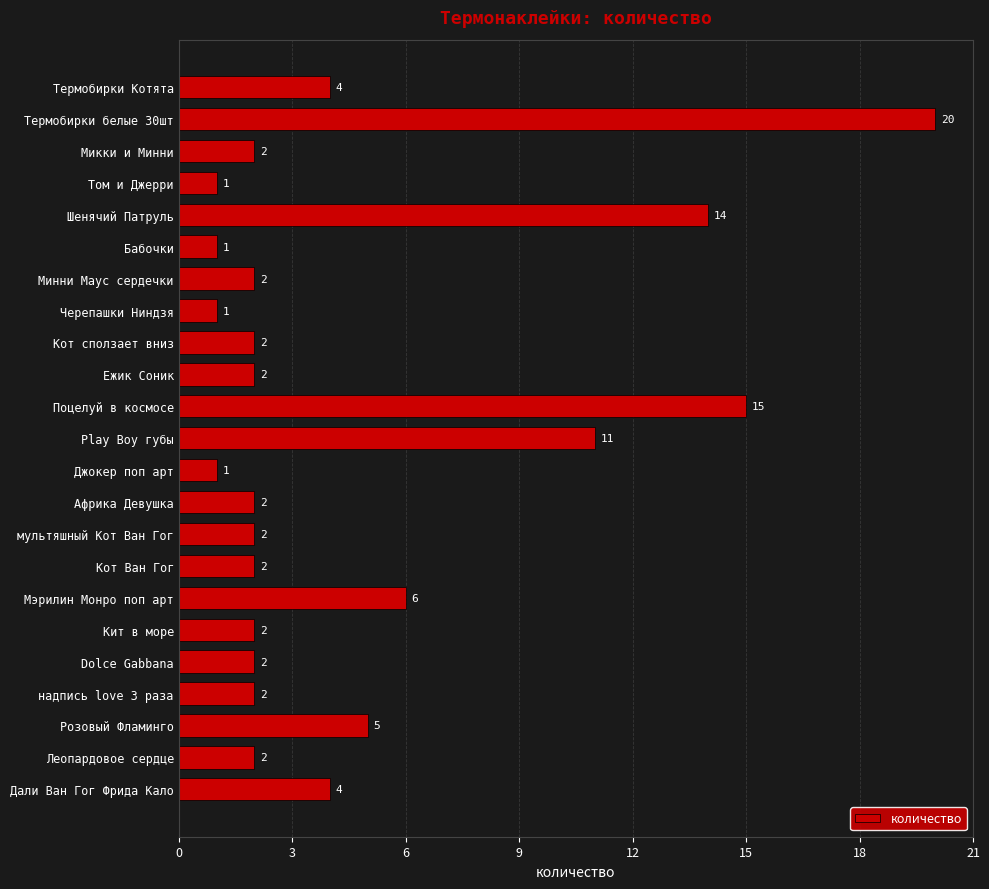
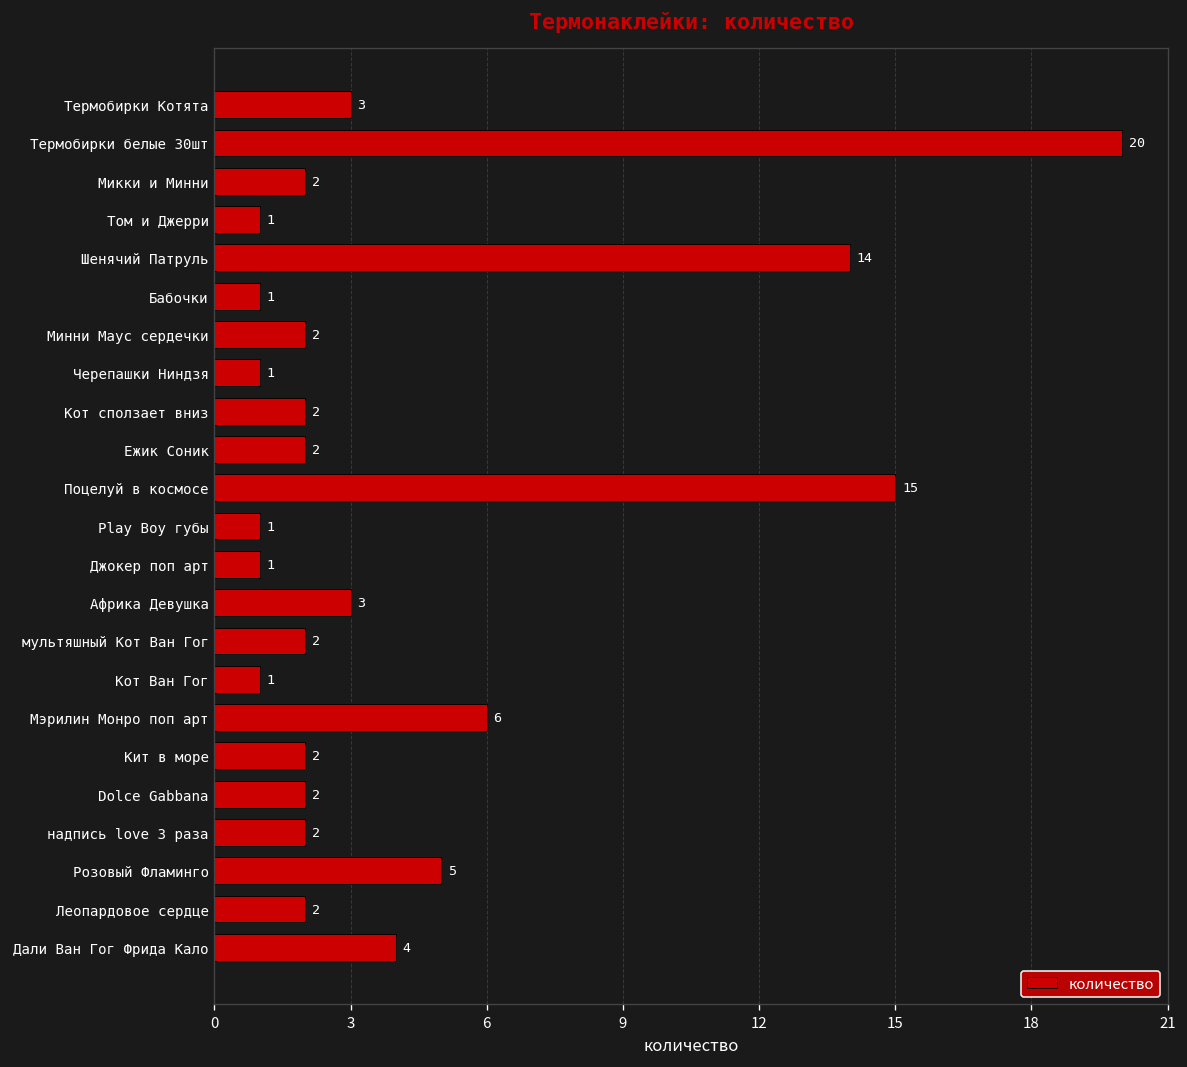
Термобирки Котята: 4 -> 3
Play Boy губы: 11 -> 1
Африка Девушка: 2 -> 3
Кот Ван Гог: 2 -> 1
